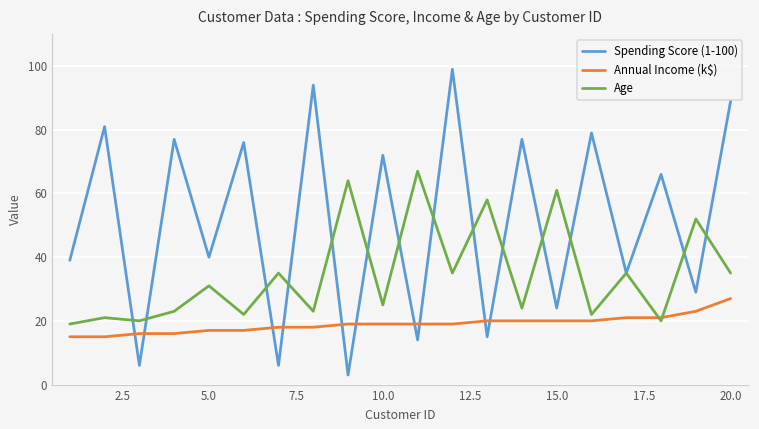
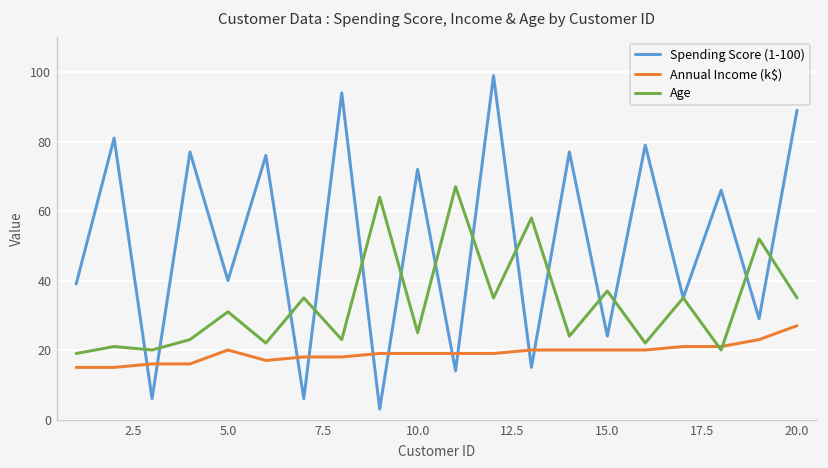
Annual Income (k$), 5.0: 17 -> 20
Age, 15.0: 61 -> 37
